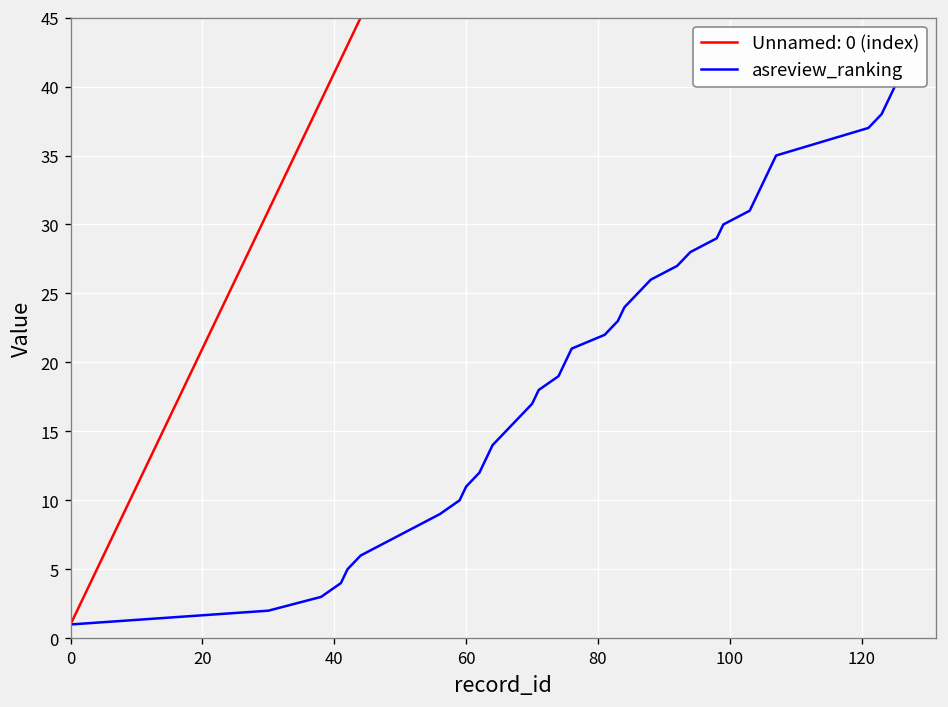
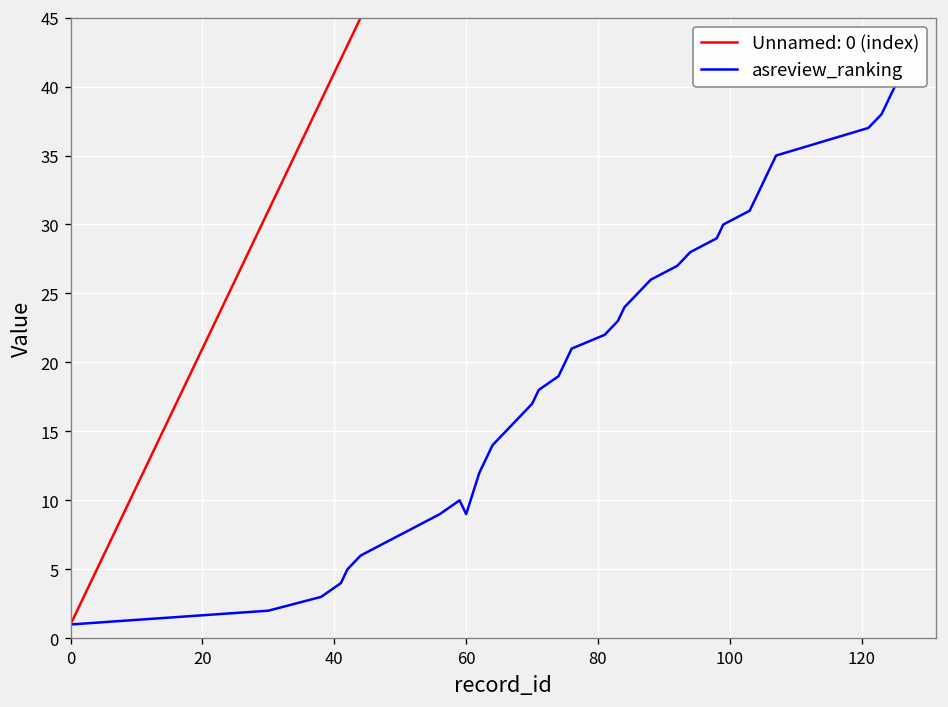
asreview_ranking, 60: 11 -> 9
